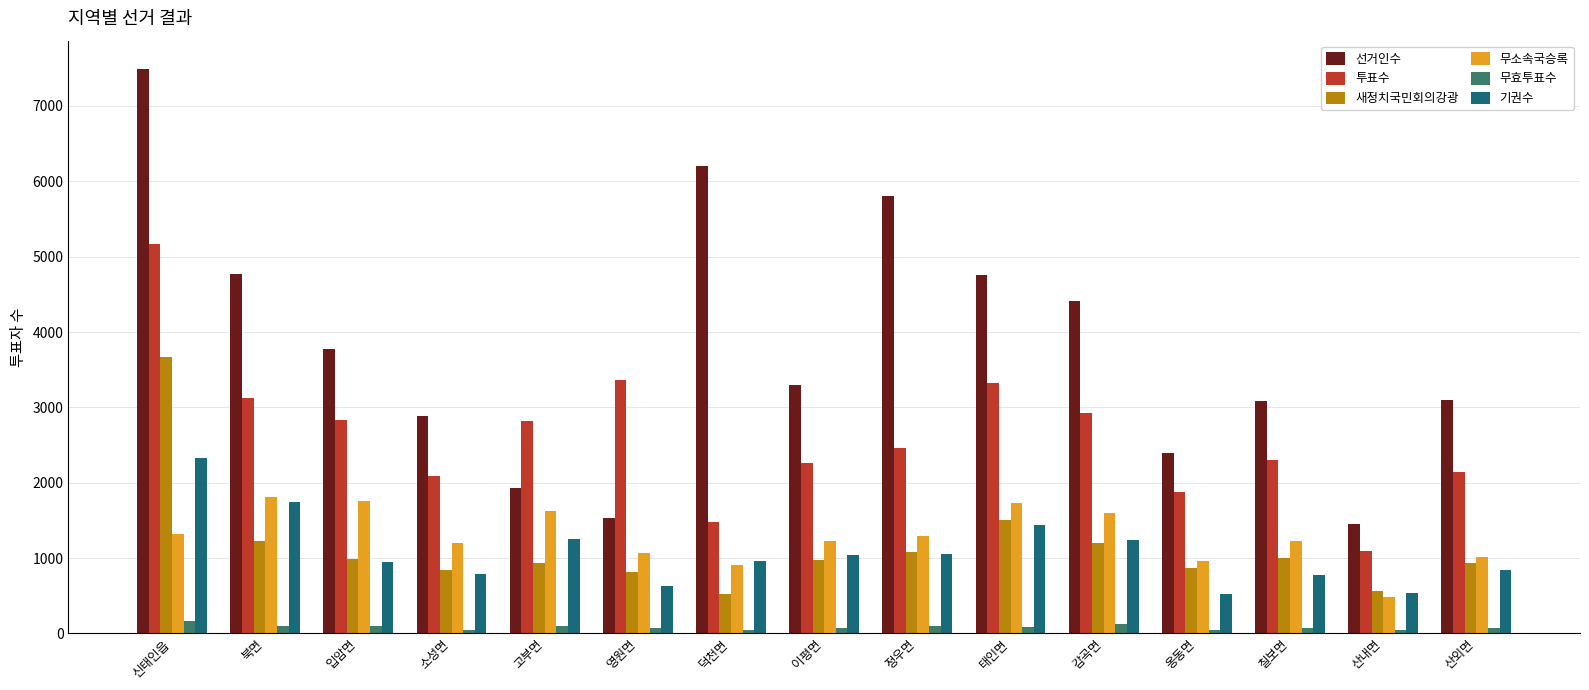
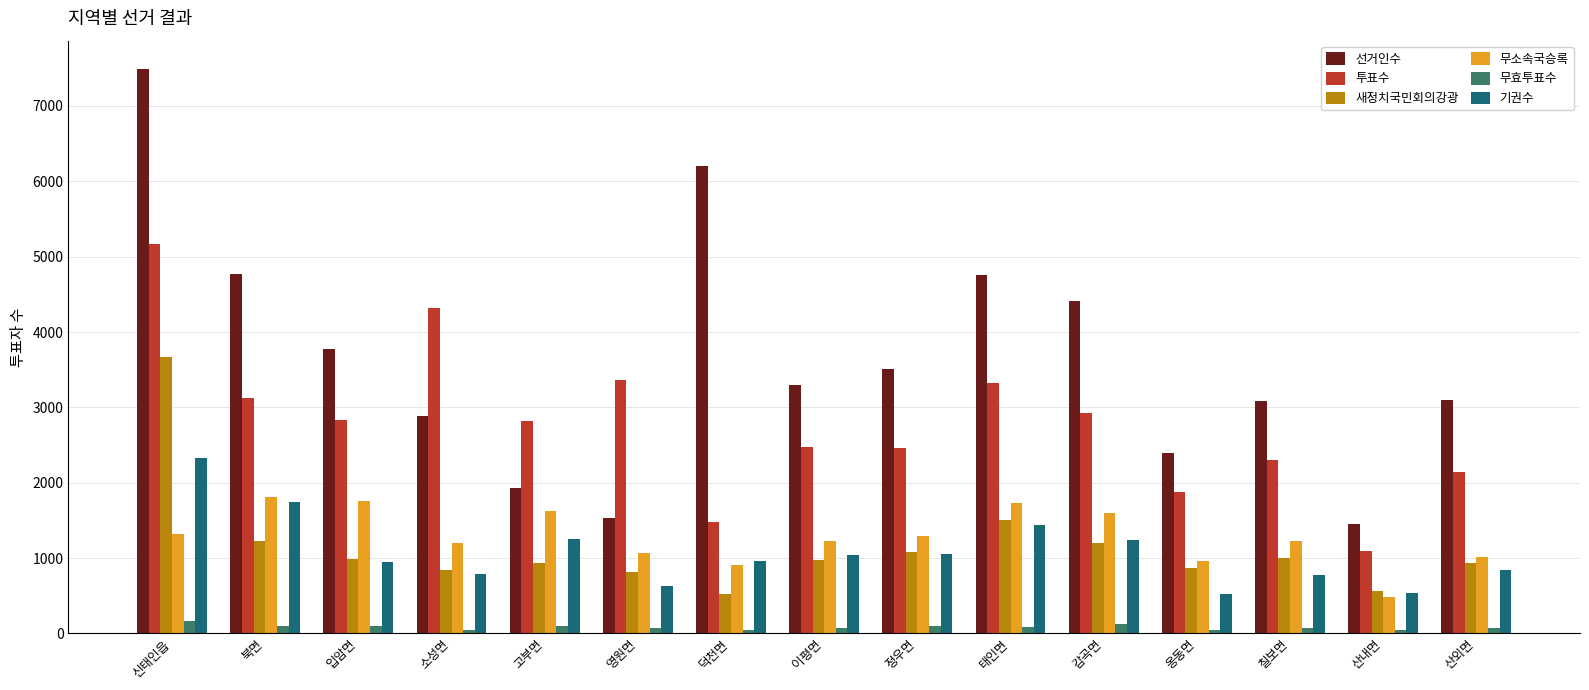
투표수, 소성면: 2100 -> 4300
투표수, 이평면: 2300 -> 2500
선거인수, 정우면: 5800 -> 3500
